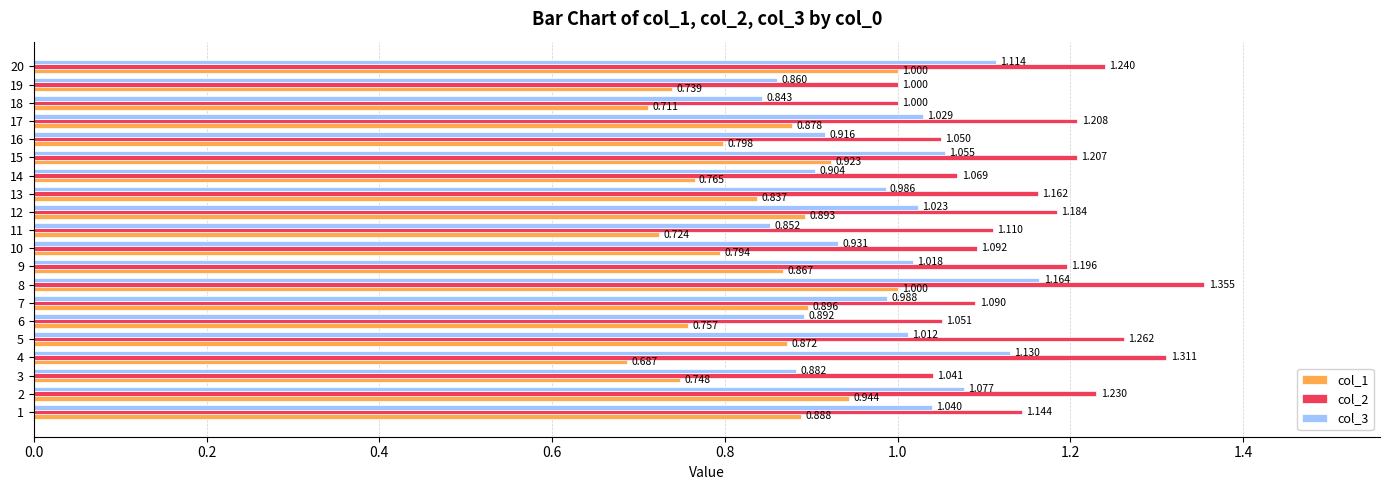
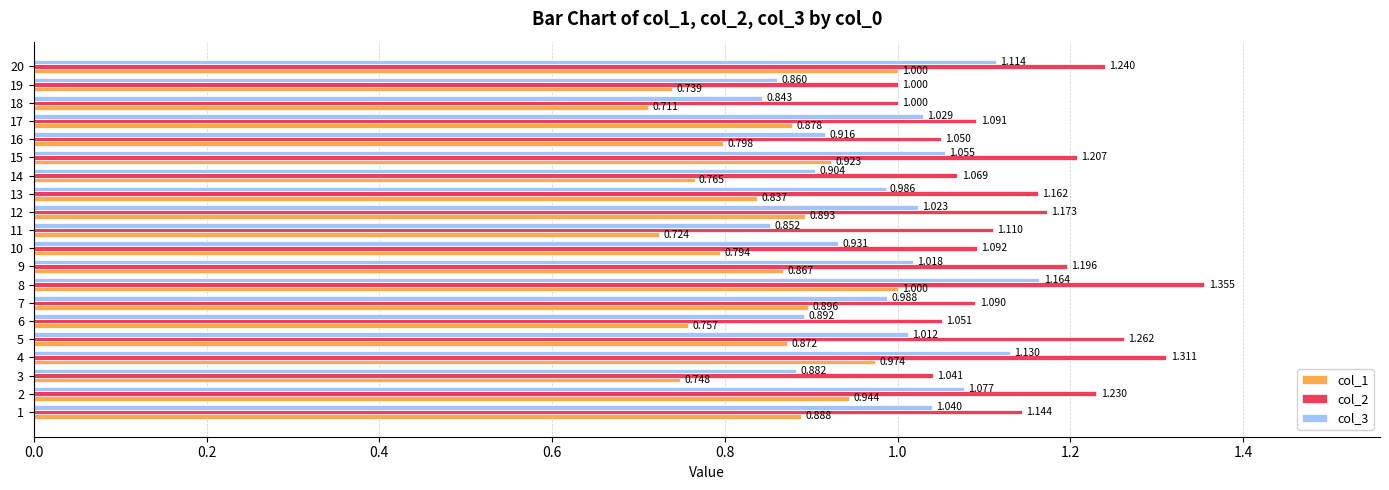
col_2, 17: 1.208 -> 1.091
col_2, 12: 1.184 -> 1.173
col_1, 4: 0.687 -> 0.974
